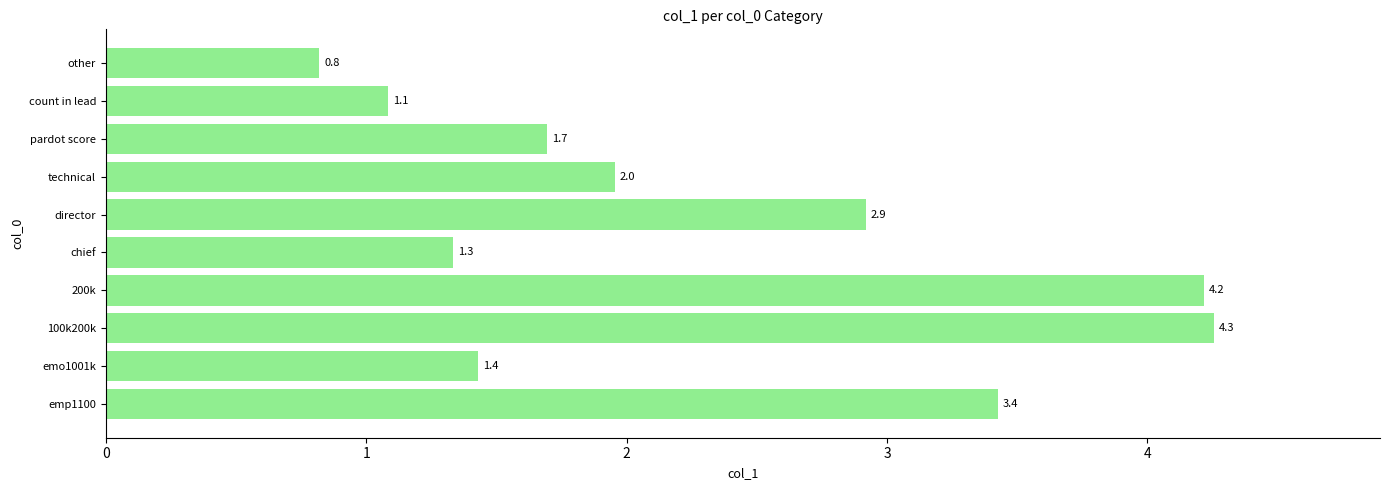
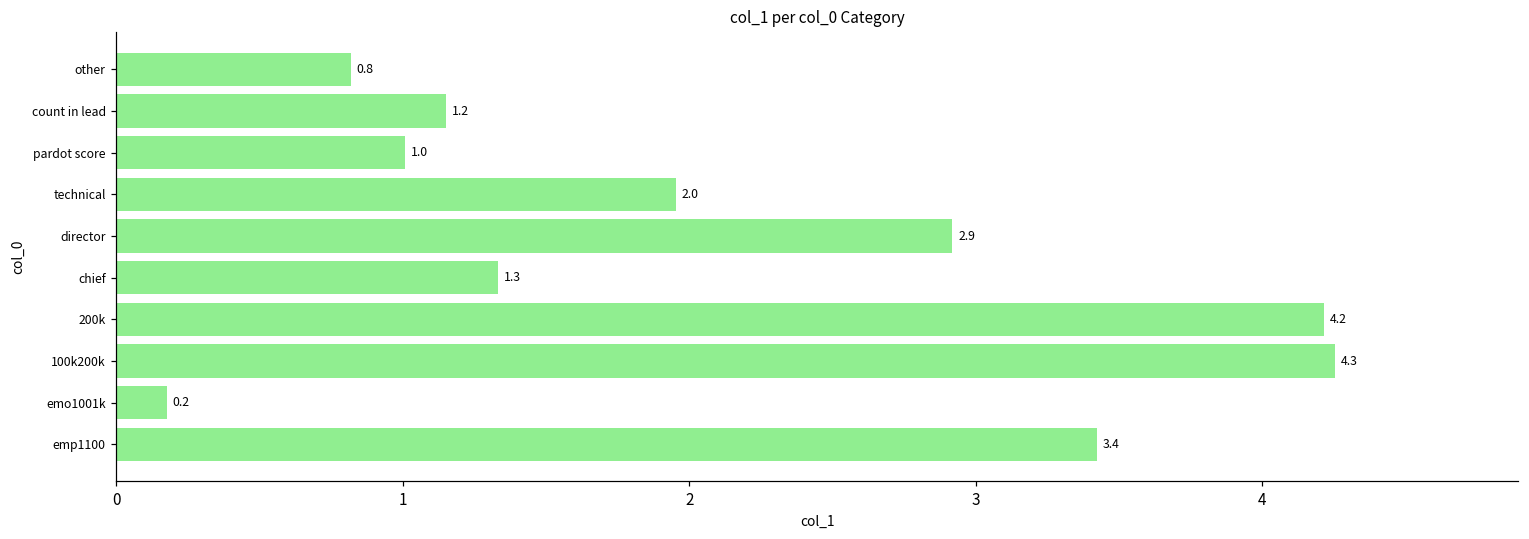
count in lead: 1.1 -> 1.2
pardot score: 1.7 -> 1.0
emo1001k: 1.4 -> 0.2
